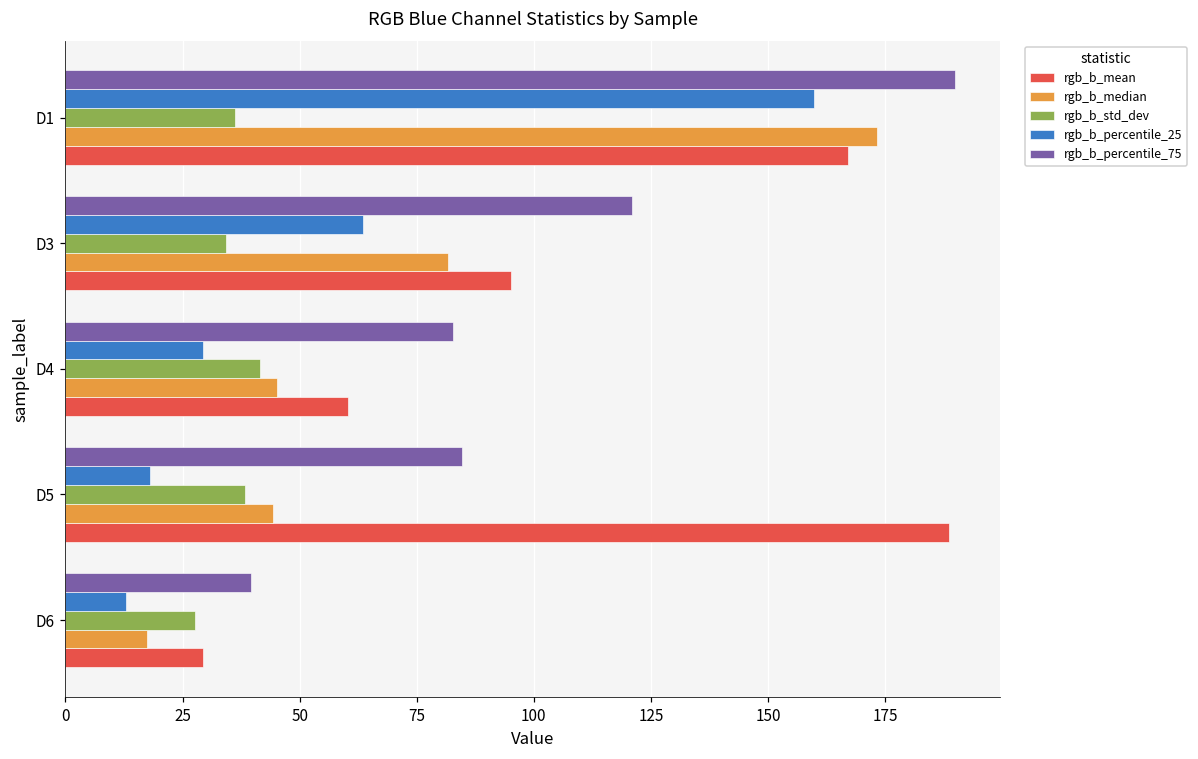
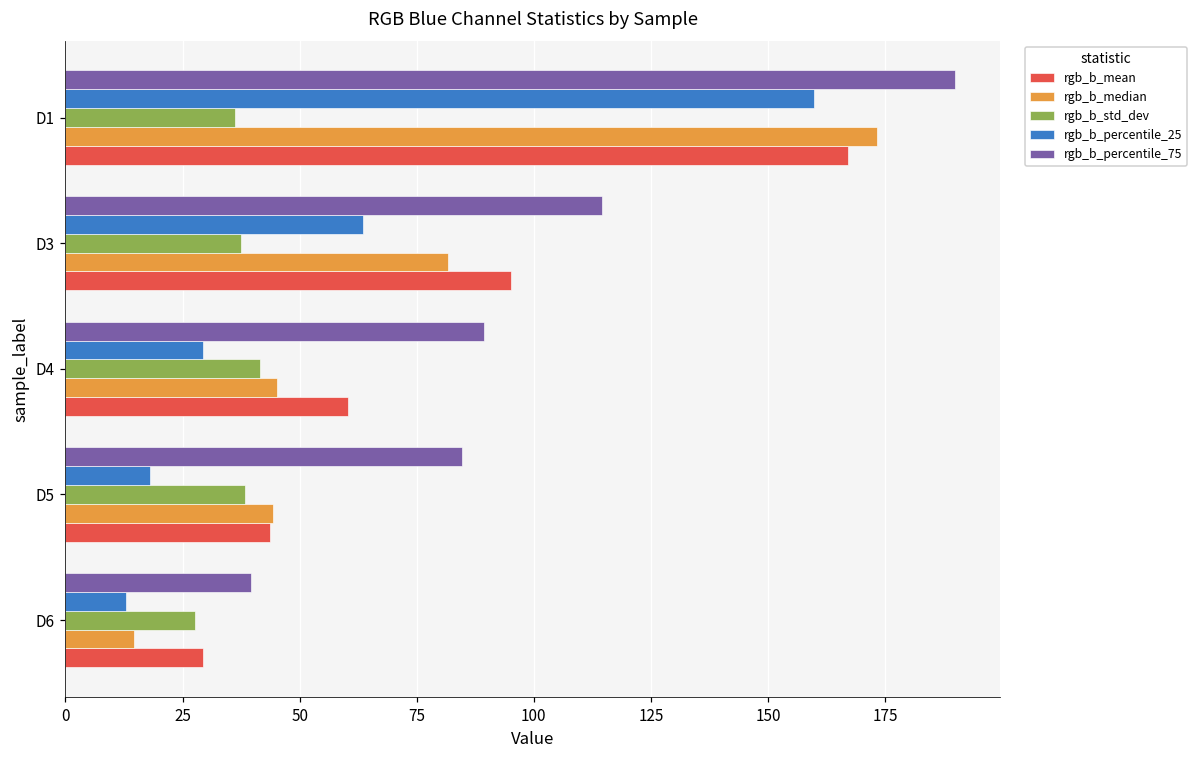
rgb_b_percentile_75, D3: 121 -> 115
rgb_b_std_dev, D3: 34 -> 37
rgb_b_percentile_75, D4: 83 -> 89
rgb_b_mean, D5: 189 -> 44
rgb_b_median, D6: 18 -> 15
